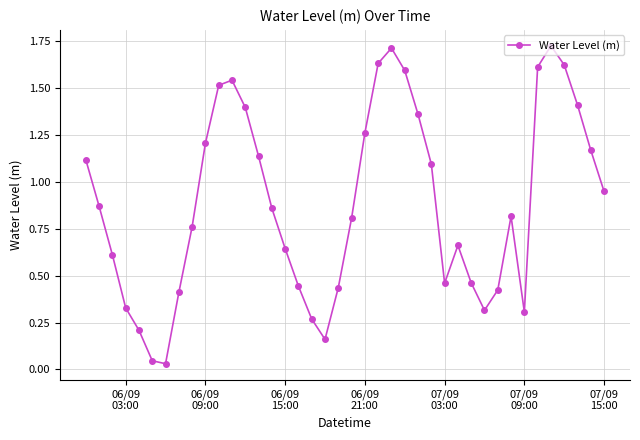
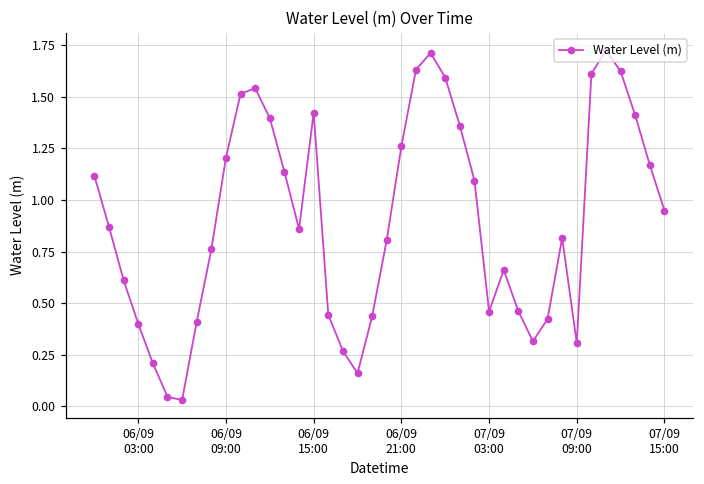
06/09 03:00: 0.33 -> 0.40
06/09 15:00: 0.64 -> 1.42
